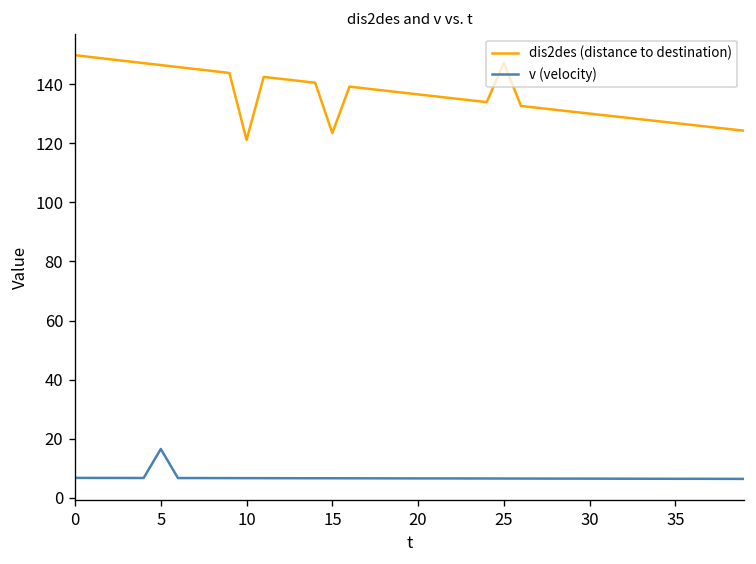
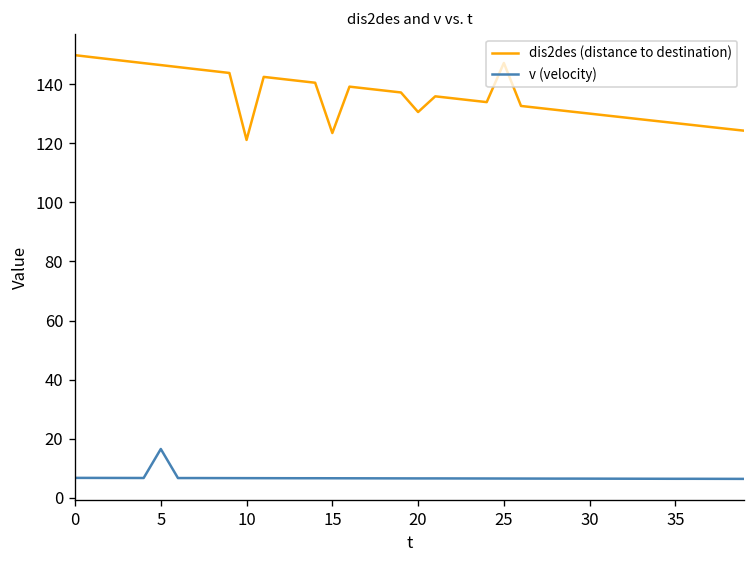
dis2des (distance to destination), 20: 137 -> 131
